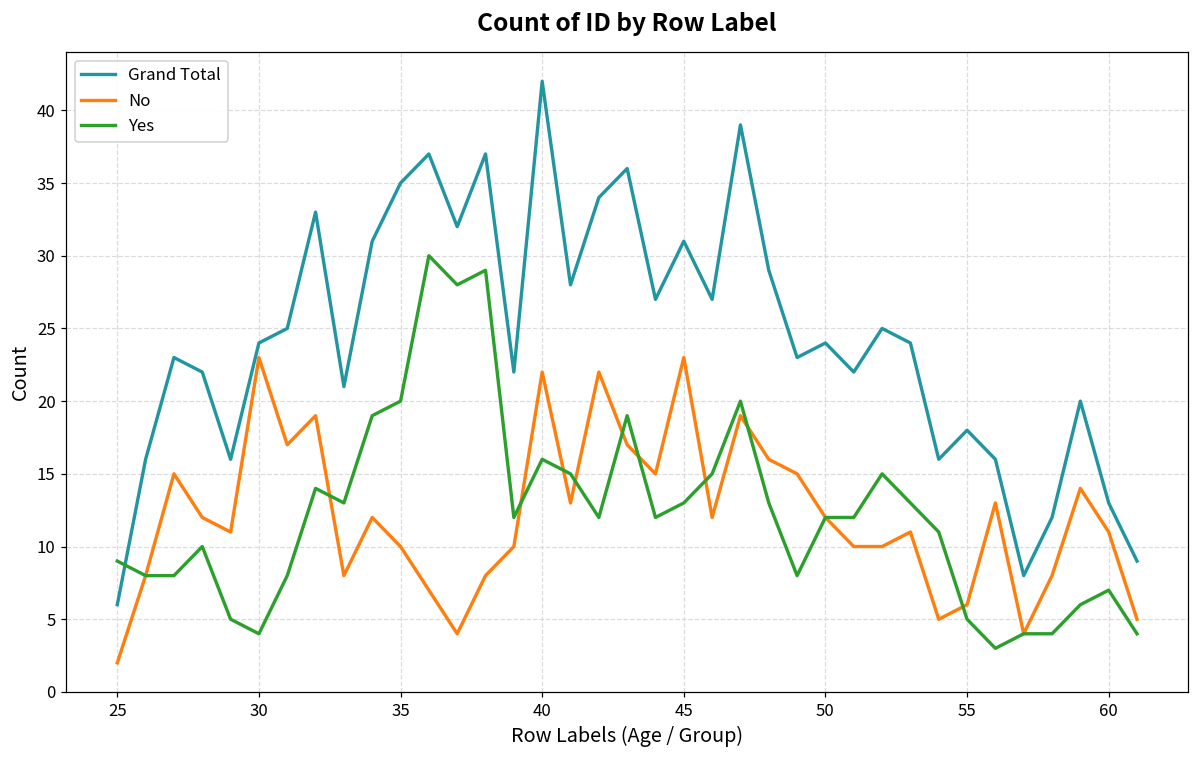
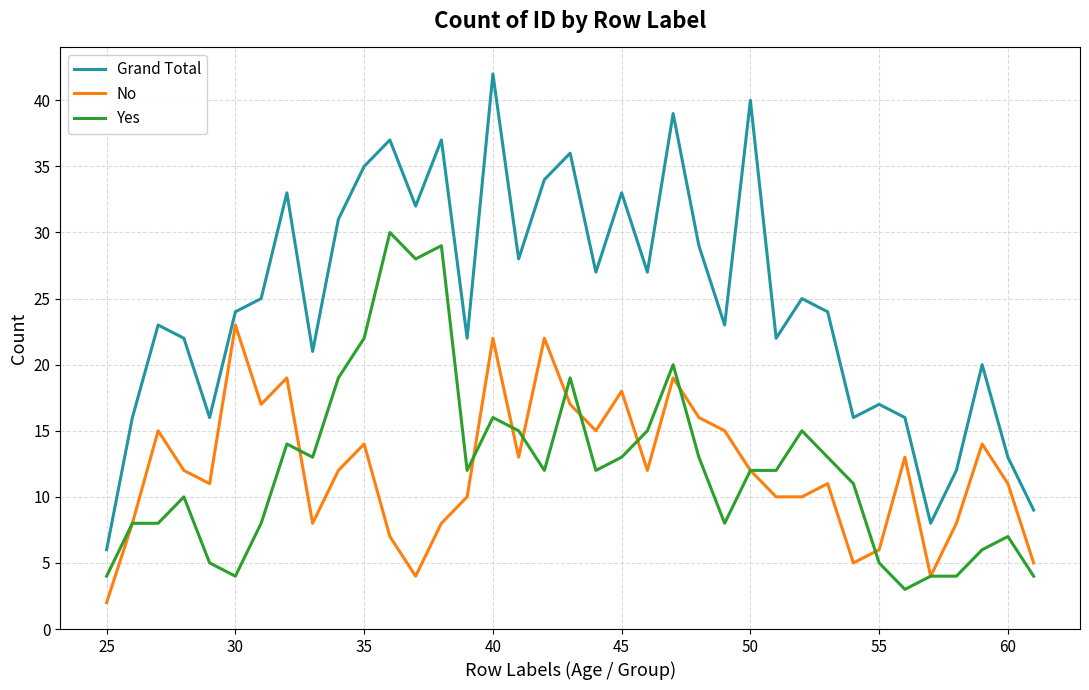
Yes, 25: 9 -> 4
No, 35: 10 -> 14
Yes, 35: 20 -> 22
Grand Total, 45: 31 -> 33
No, 45: 23 -> 18
Grand Total, 50: 24 -> 40
Grand Total, 55: 18 -> 17
